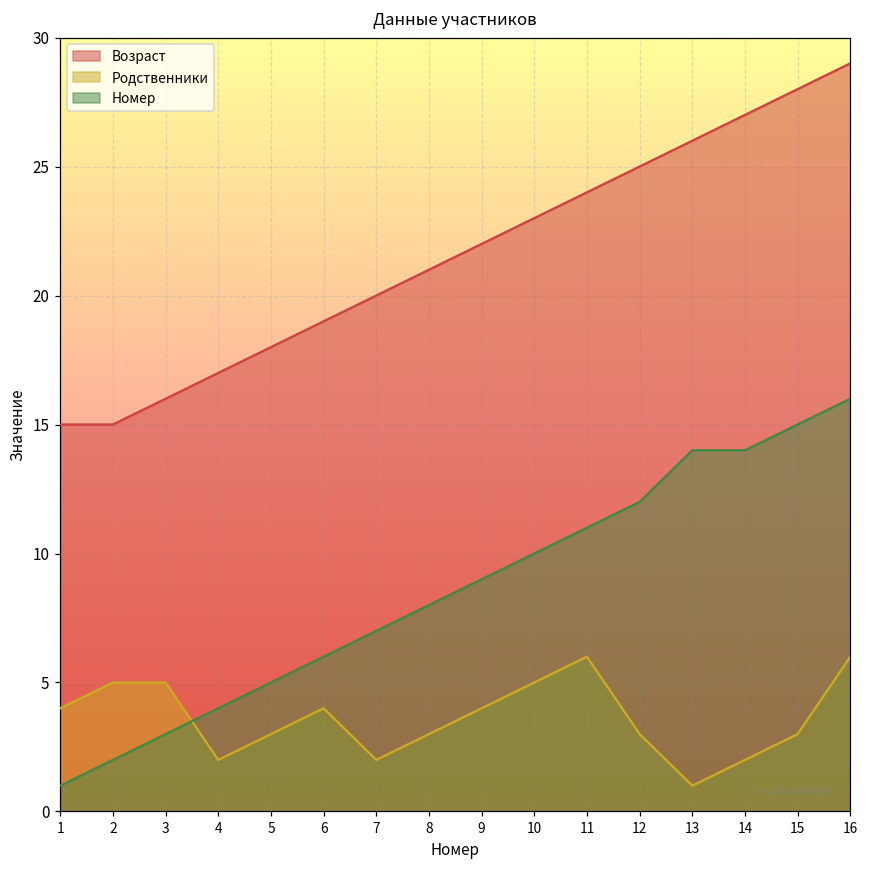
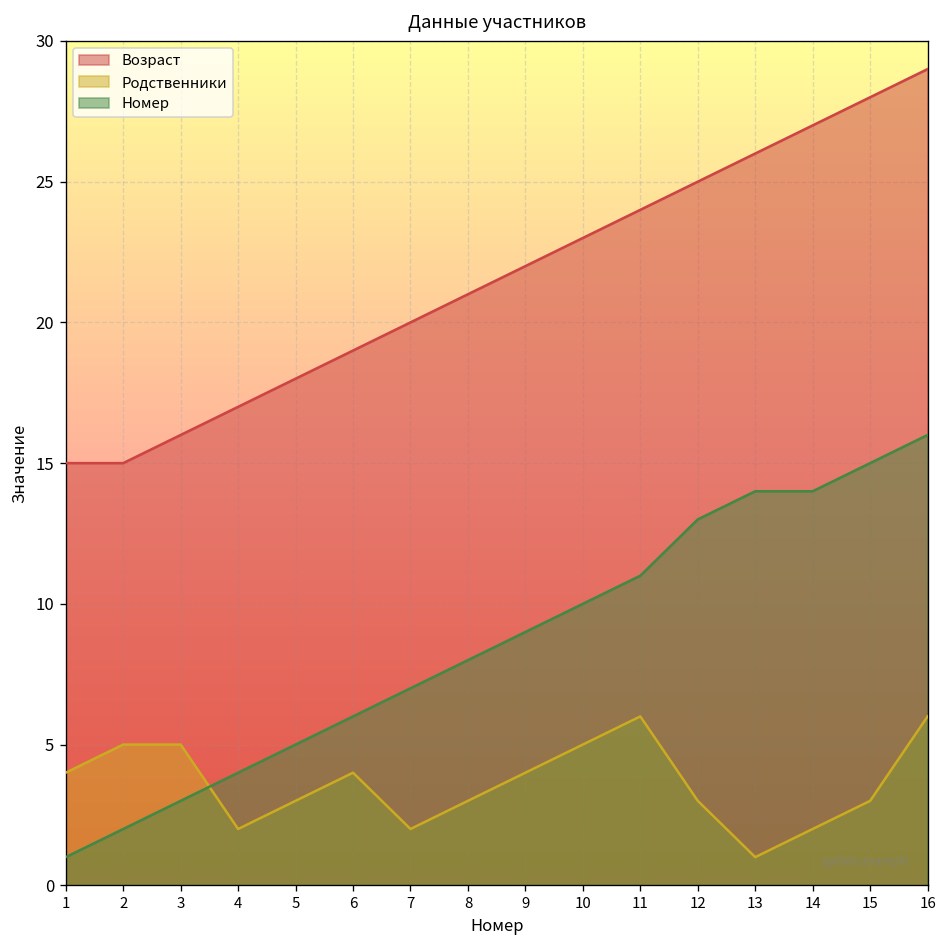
Номер, 12: 12 -> 13
